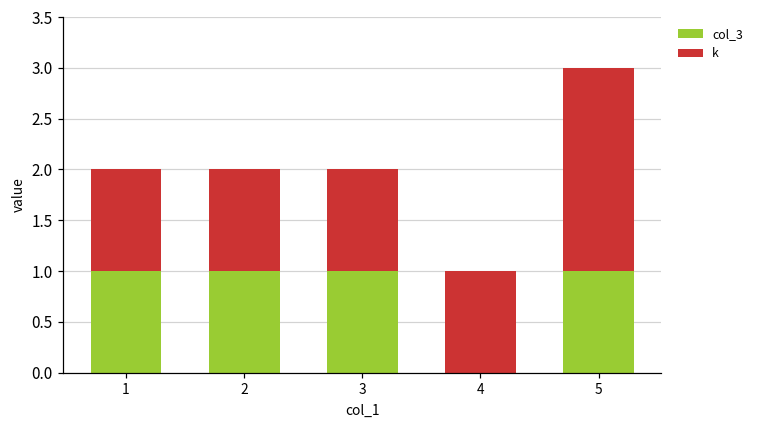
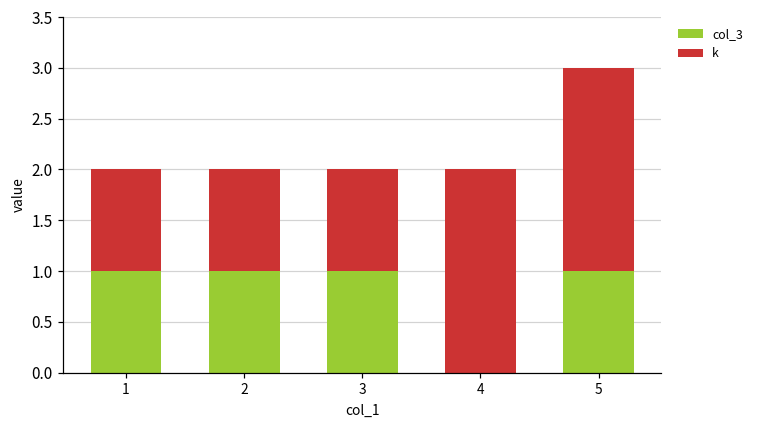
k, 4: 1 -> 2
